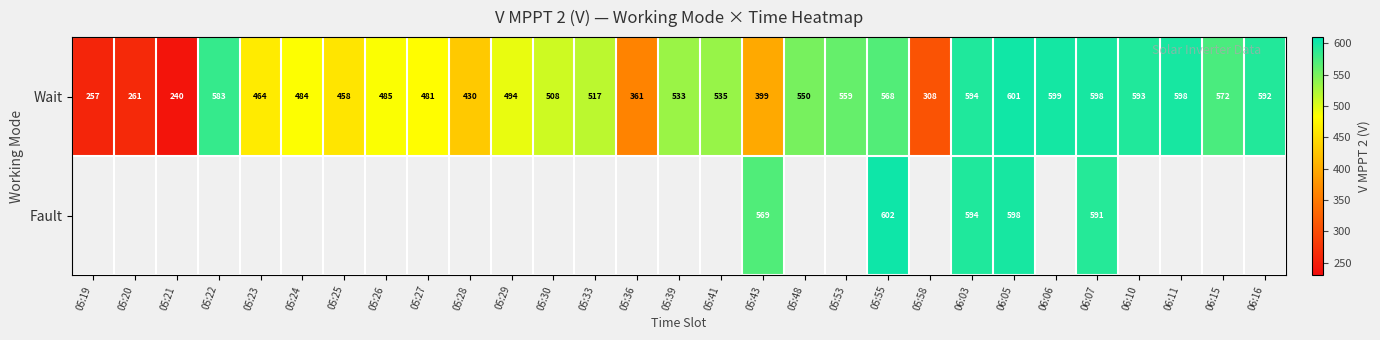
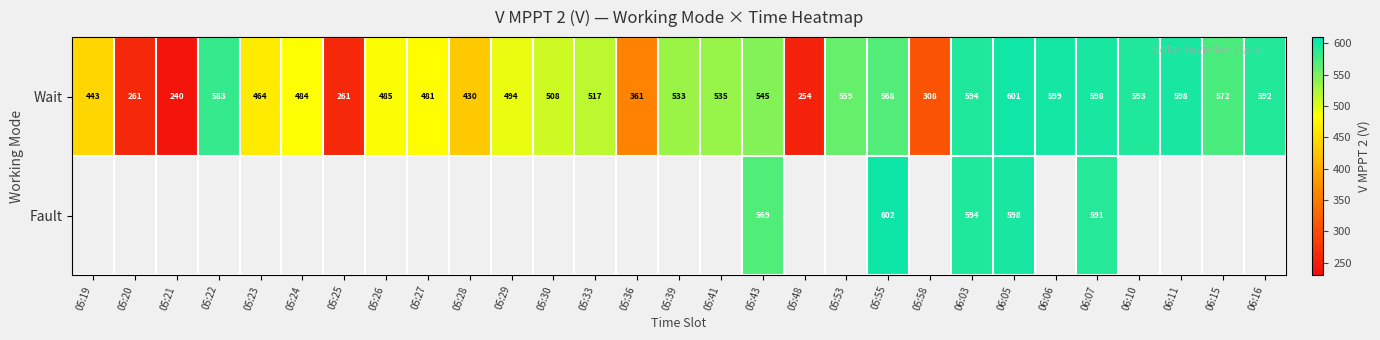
Wait, 05:19: 257 -> 443
Wait, 05:25: 458 -> 261
Wait, 05:43: 399 -> 545
Wait, 05:48: 550 -> 254
